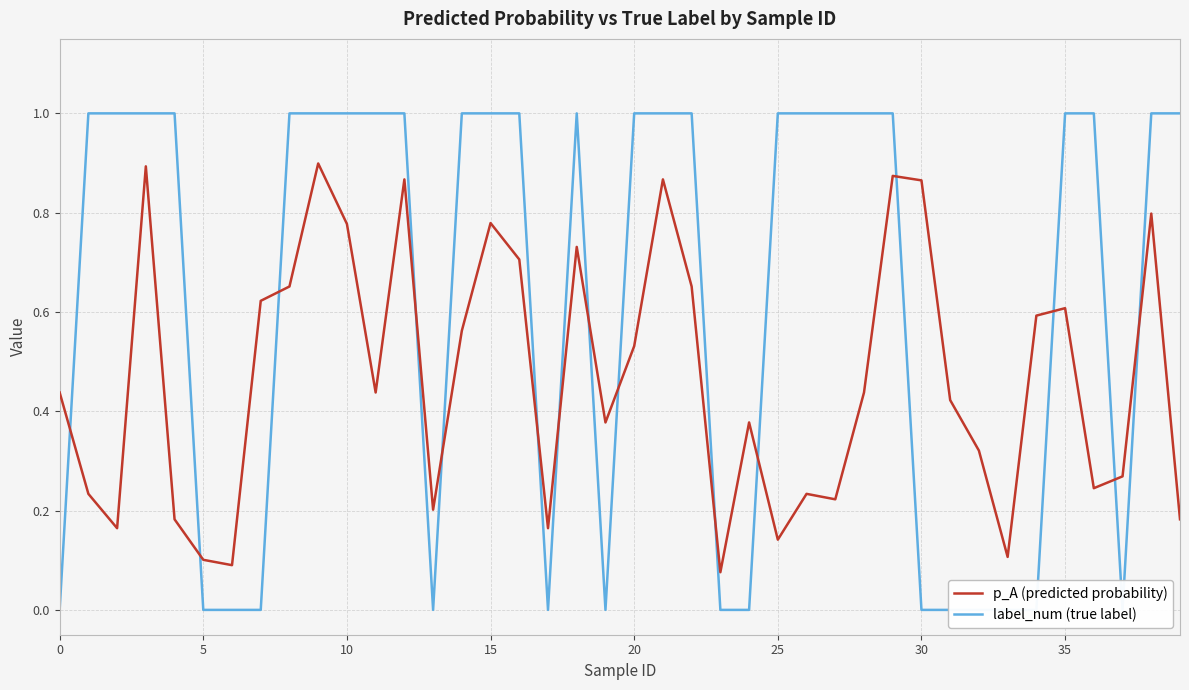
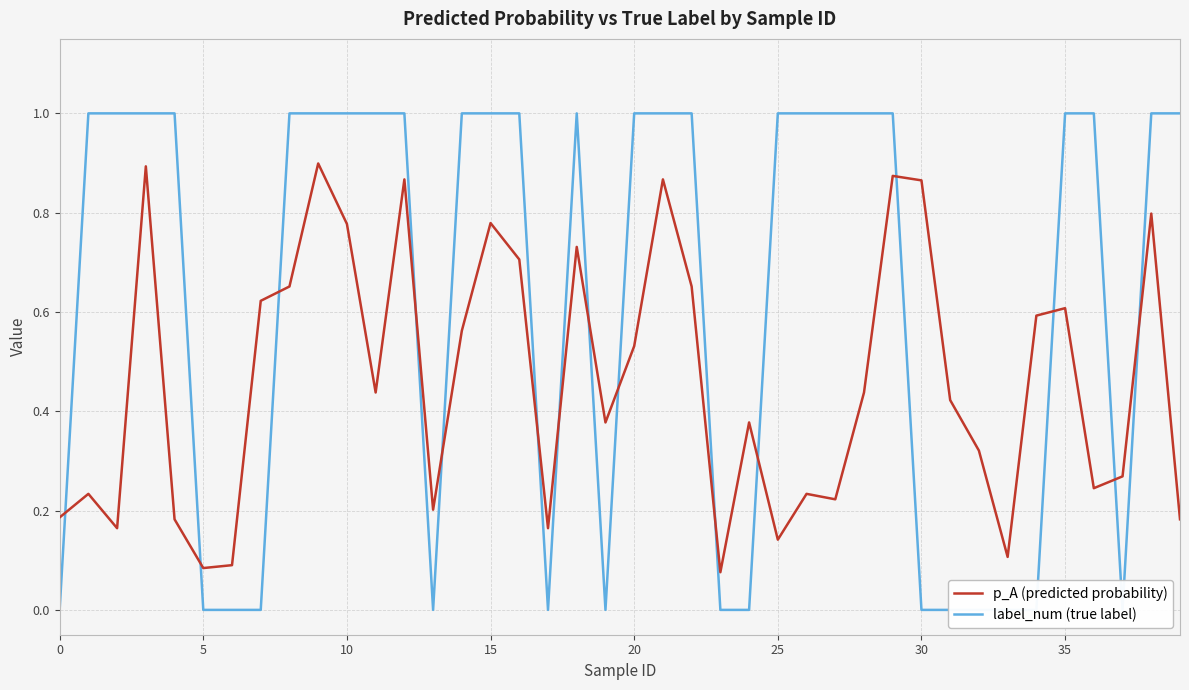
p_A (predicted probability), 0: 0.44 -> 0.19
p_A (predicted probability), 5: 0.10 -> 0.08
